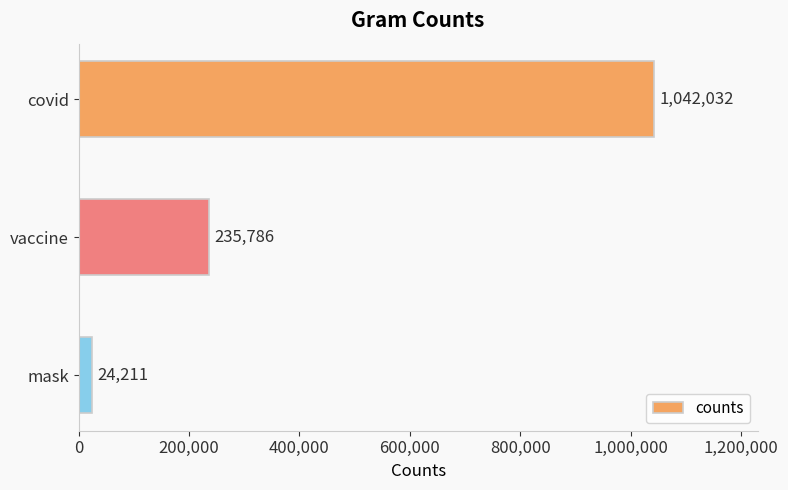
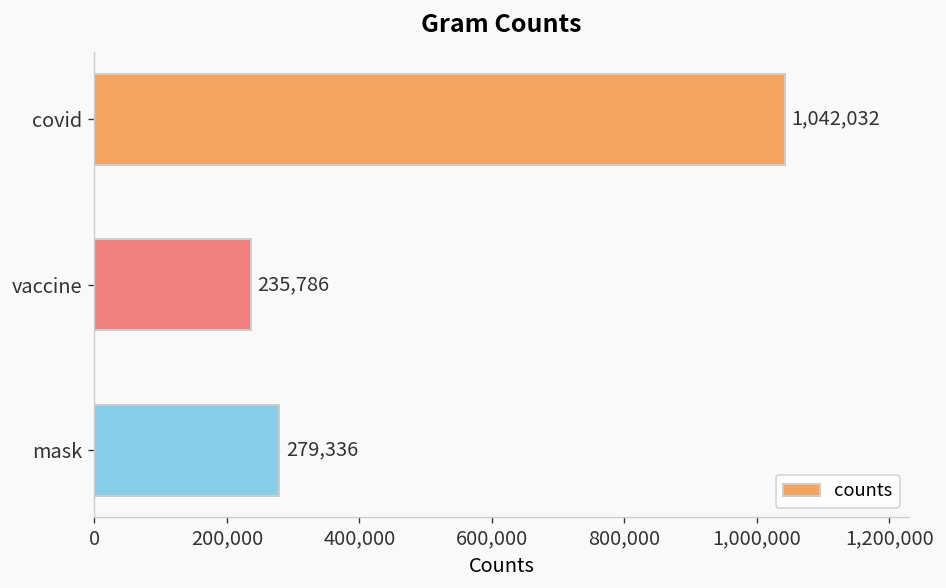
mask: 24,211 -> 279,336
